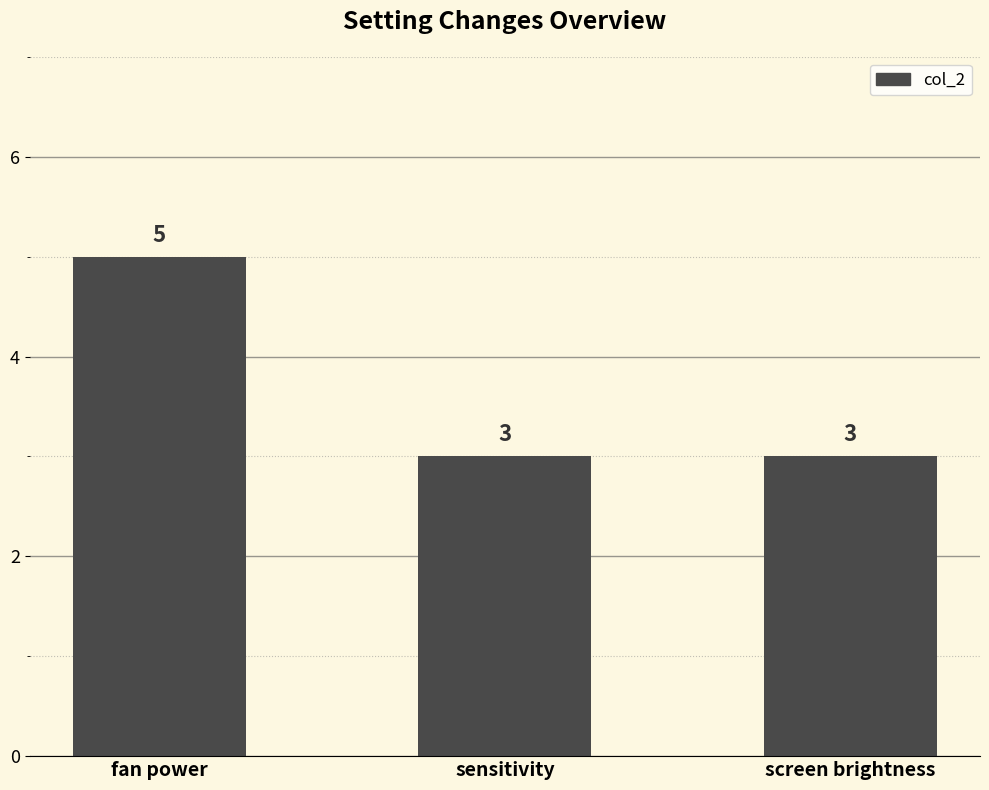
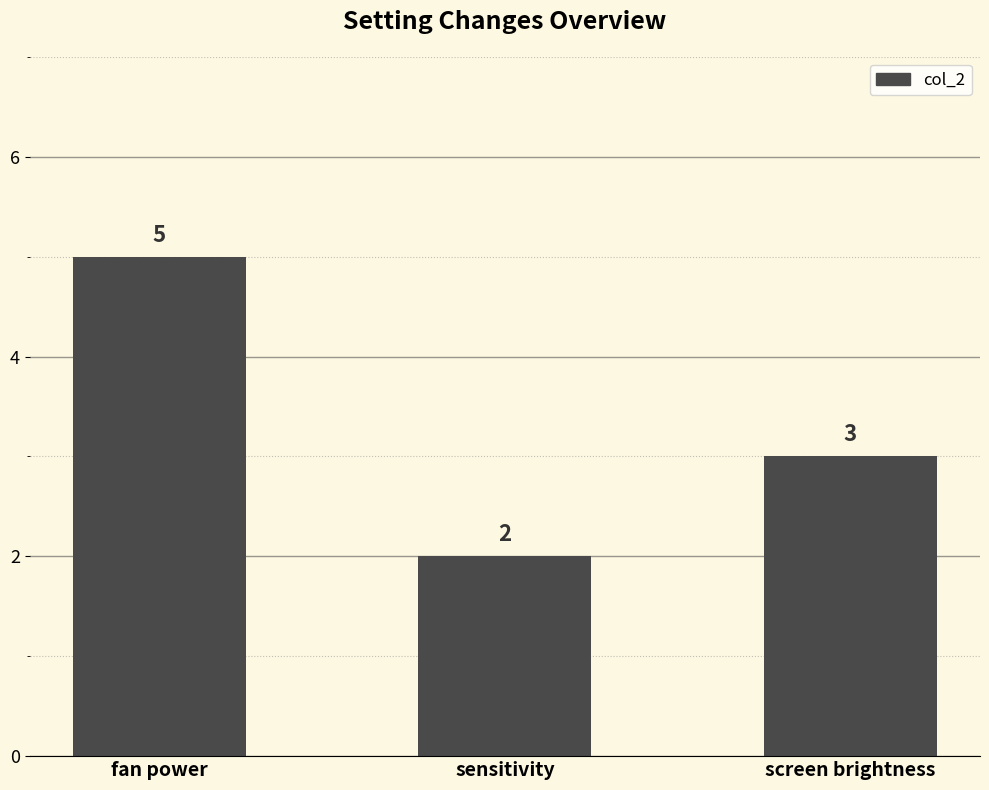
sensitivity: 3 -> 2
